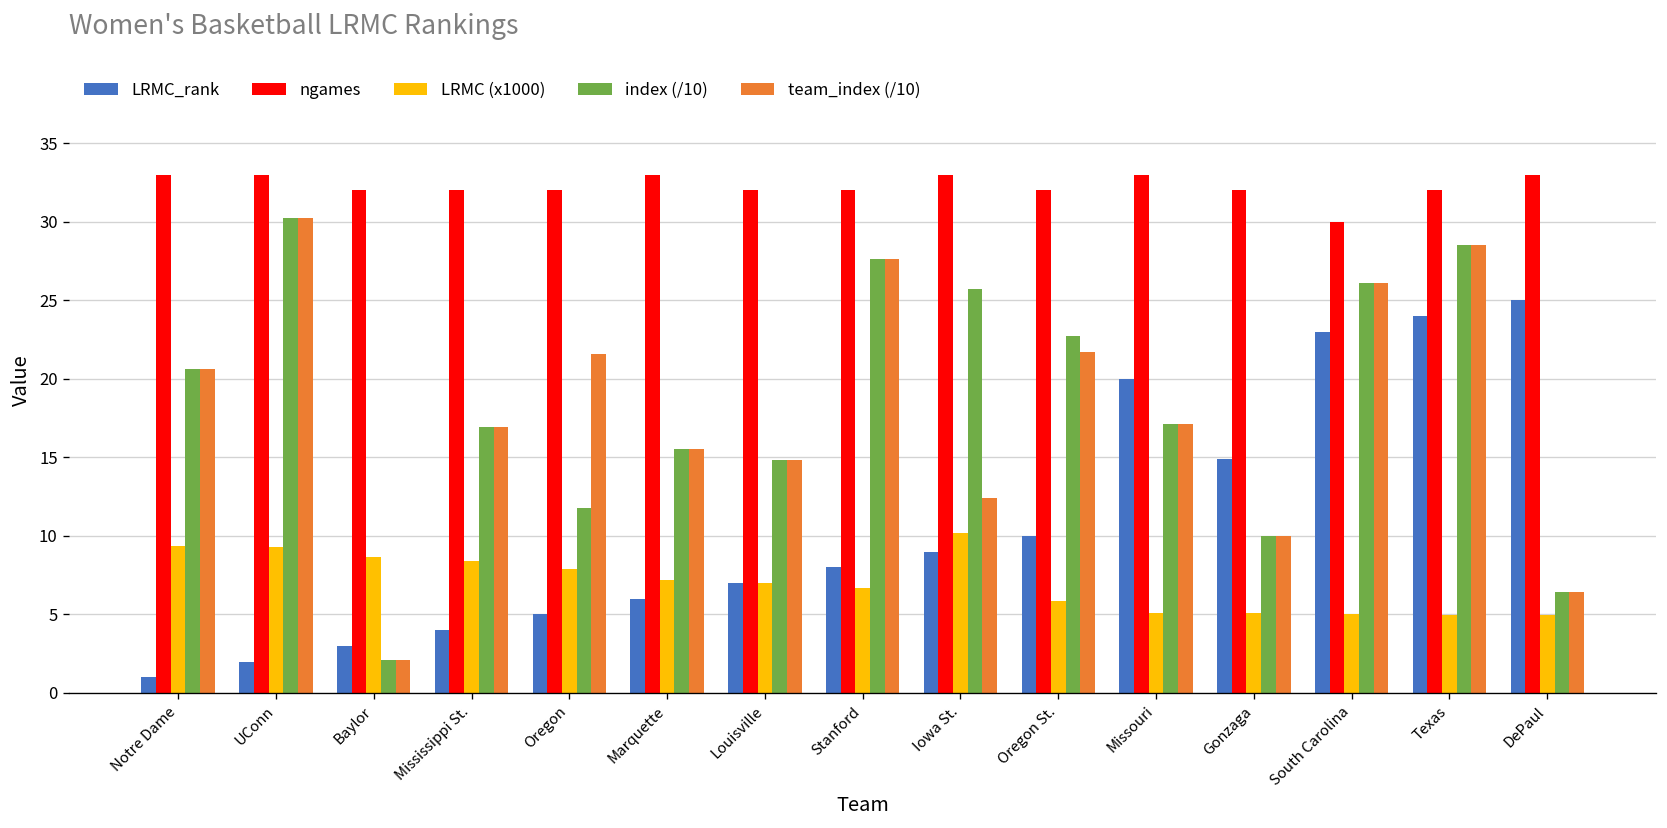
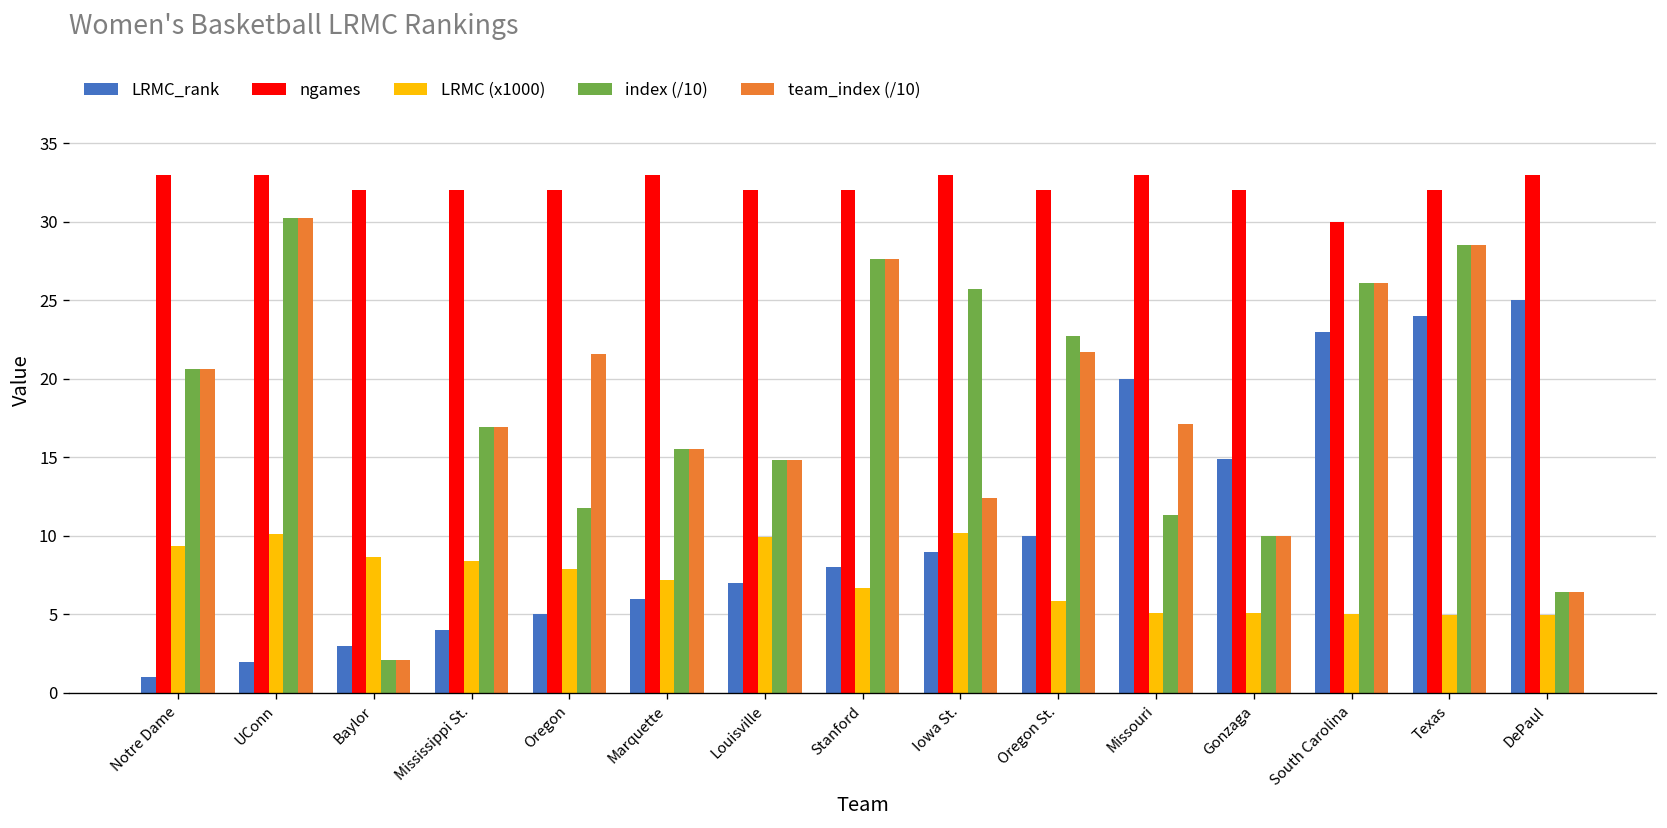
LRMC (x1000), UConn: 9.3 -> 10.1
LRMC (x1000), Louisville: 7.0 -> 9.9
index (/10), Missouri: 17.1 -> 11.3
